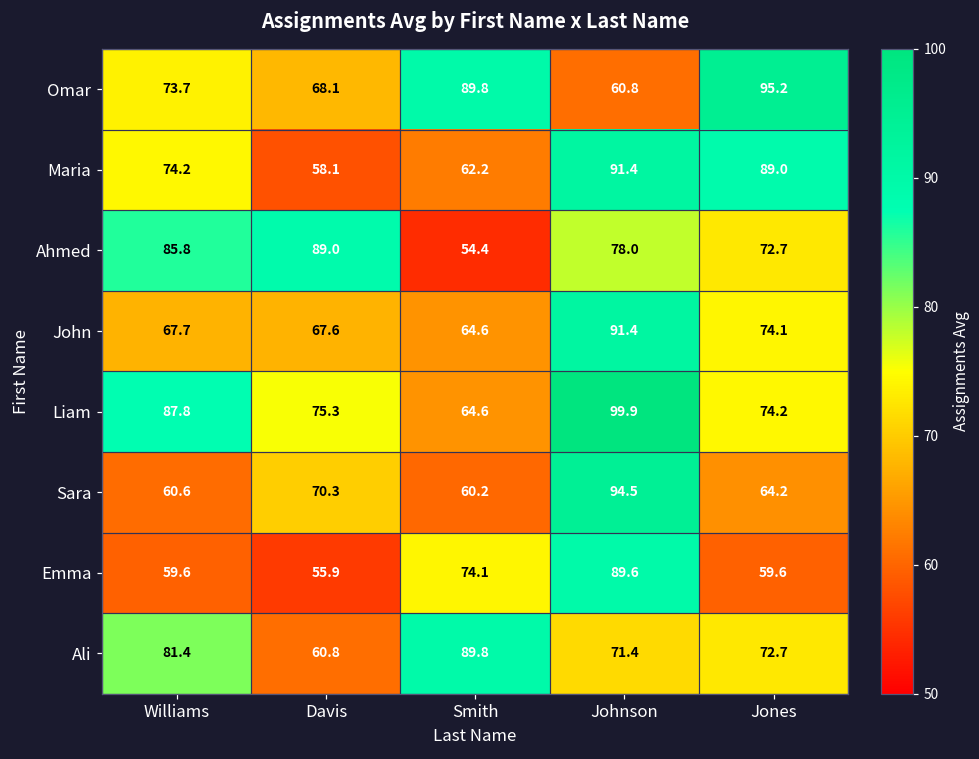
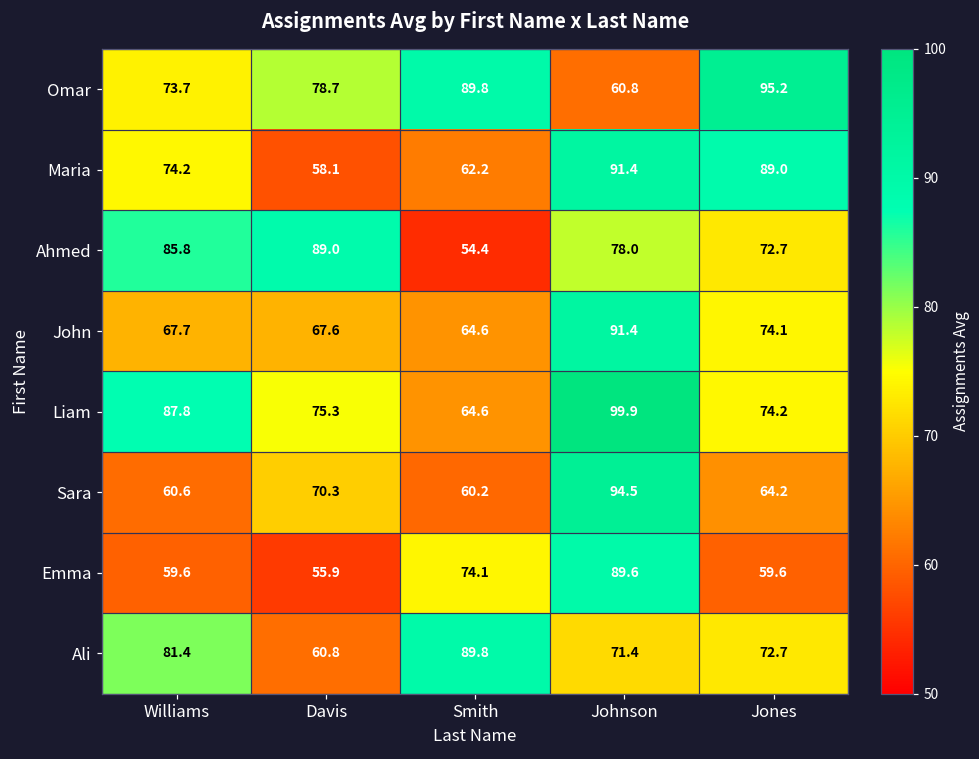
Omar, Davis: 68.1 -> 78.7
